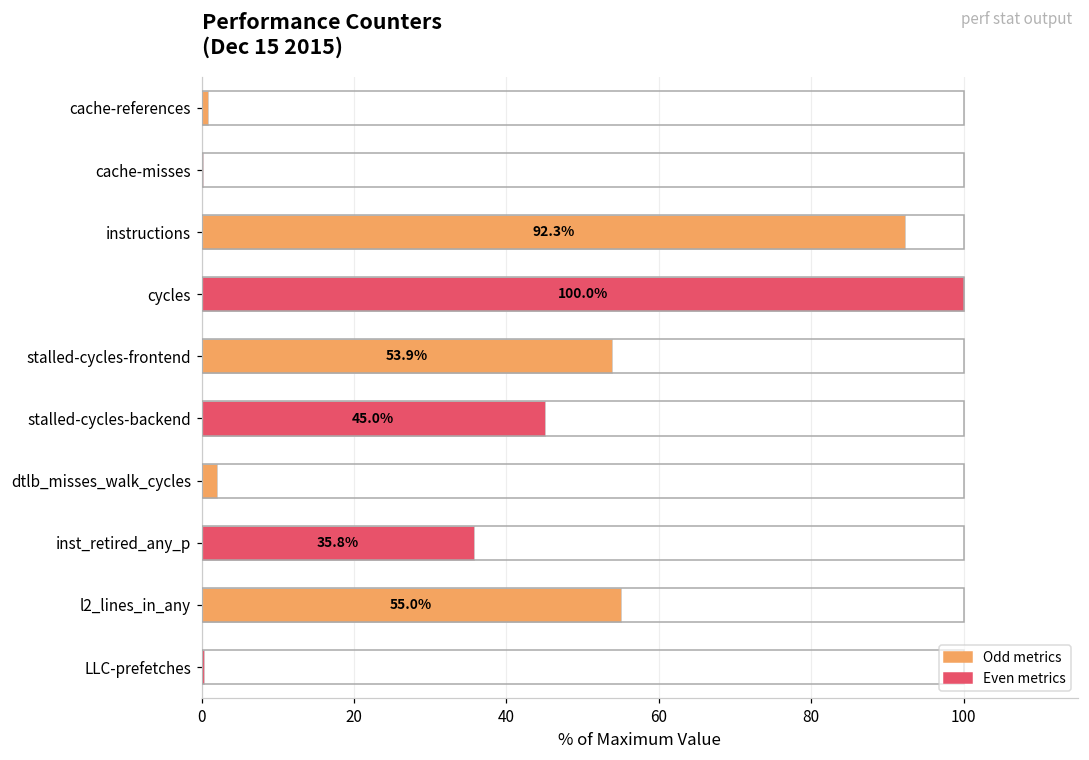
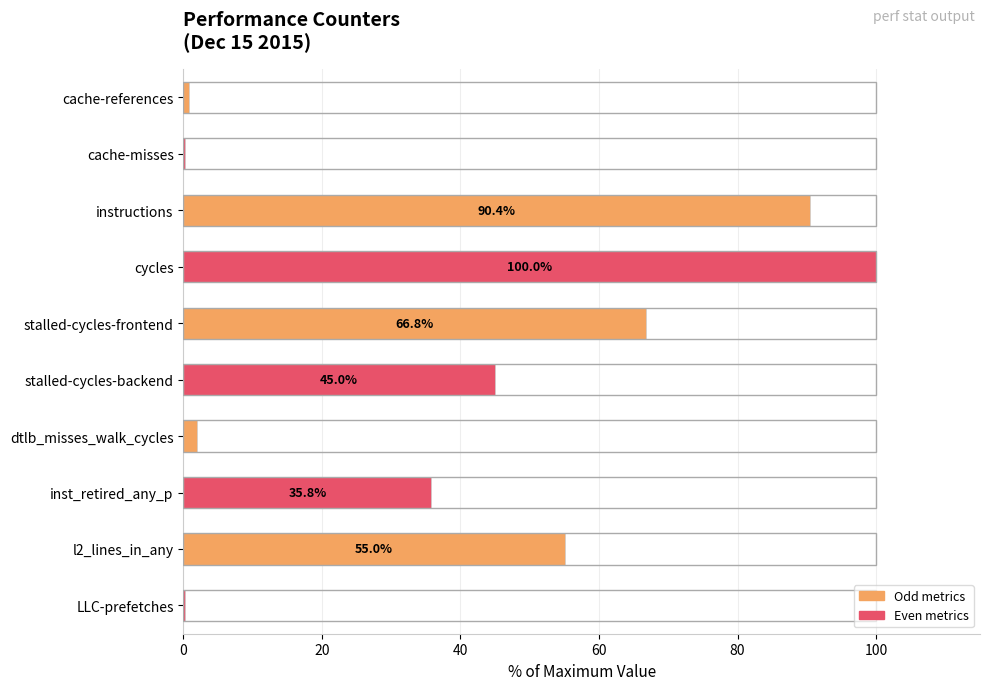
instructions: 92.3% -> 90.4%
stalled-cycles-frontend: 53.9% -> 66.8%
